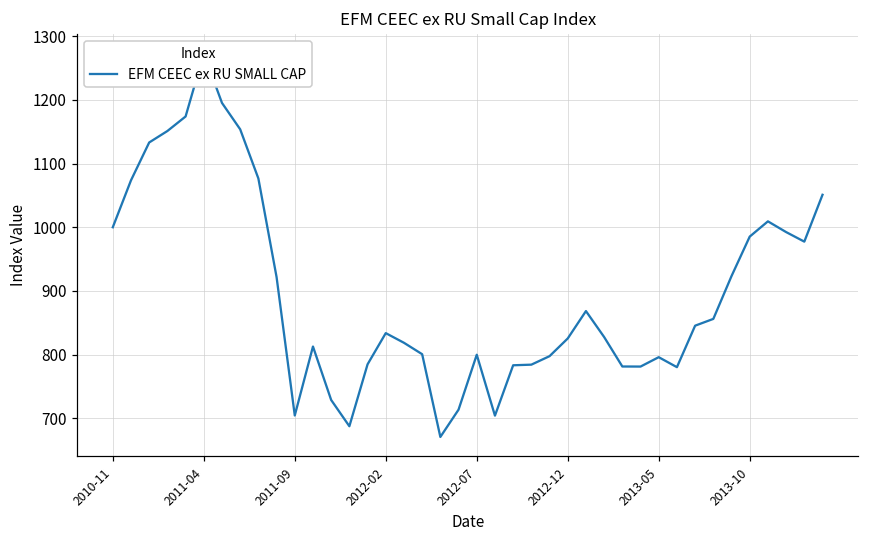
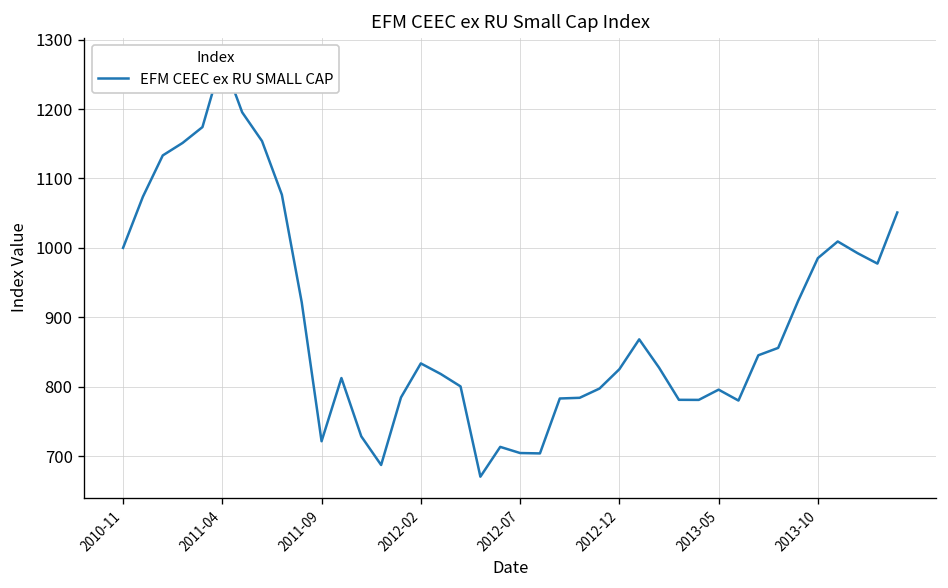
2011-09: 700 -> 720
2012-07: 800 -> 700
